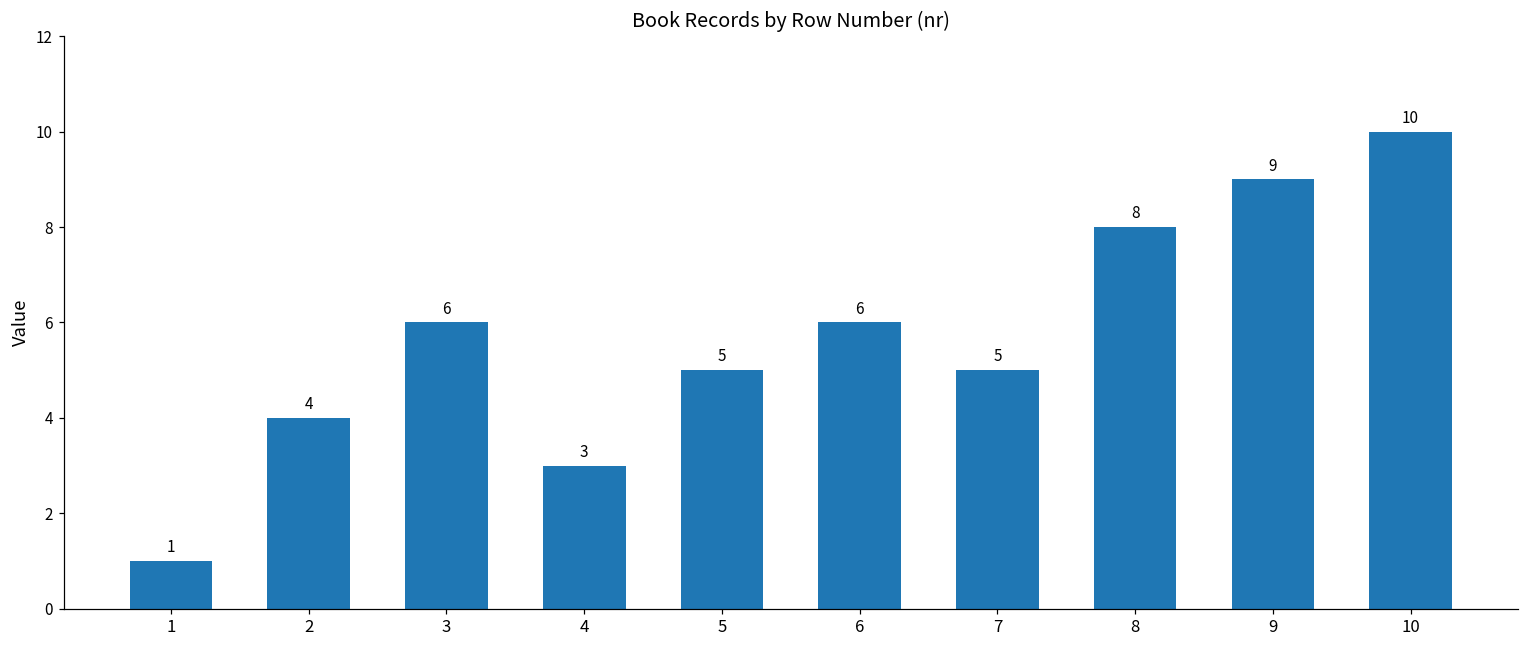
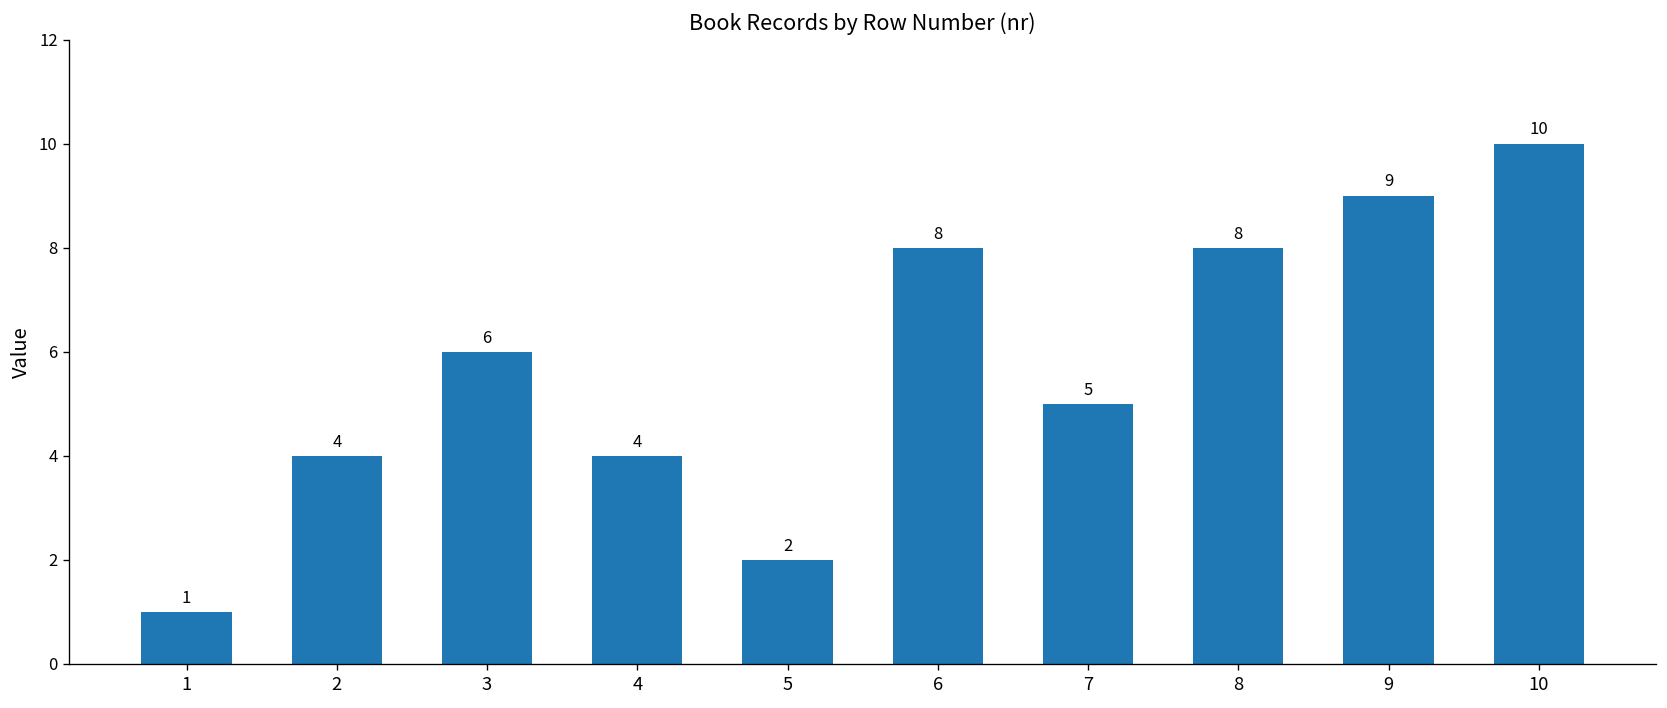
4: 3 -> 4
5: 5 -> 2
6: 6 -> 8
